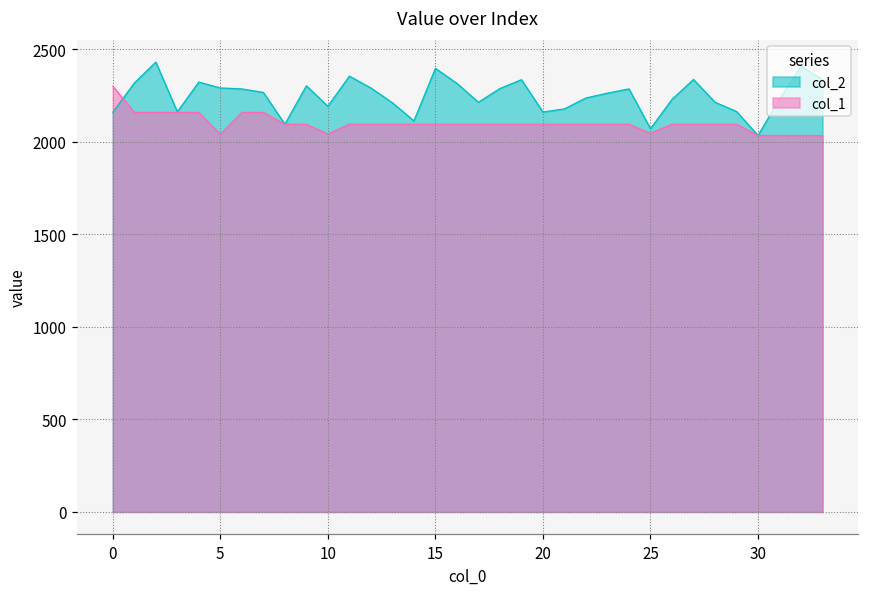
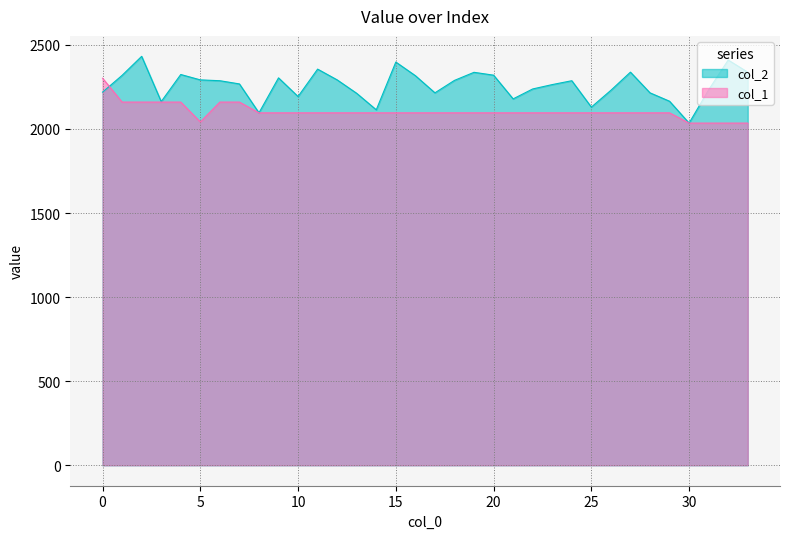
col_2, 0: 2160 -> 2220
col_1, 10: 2040 -> 2100
col_2, 20: 2160 -> 2320
col_2, 25: 2070 -> 2130
col_1, 25: 2050 -> 2100
